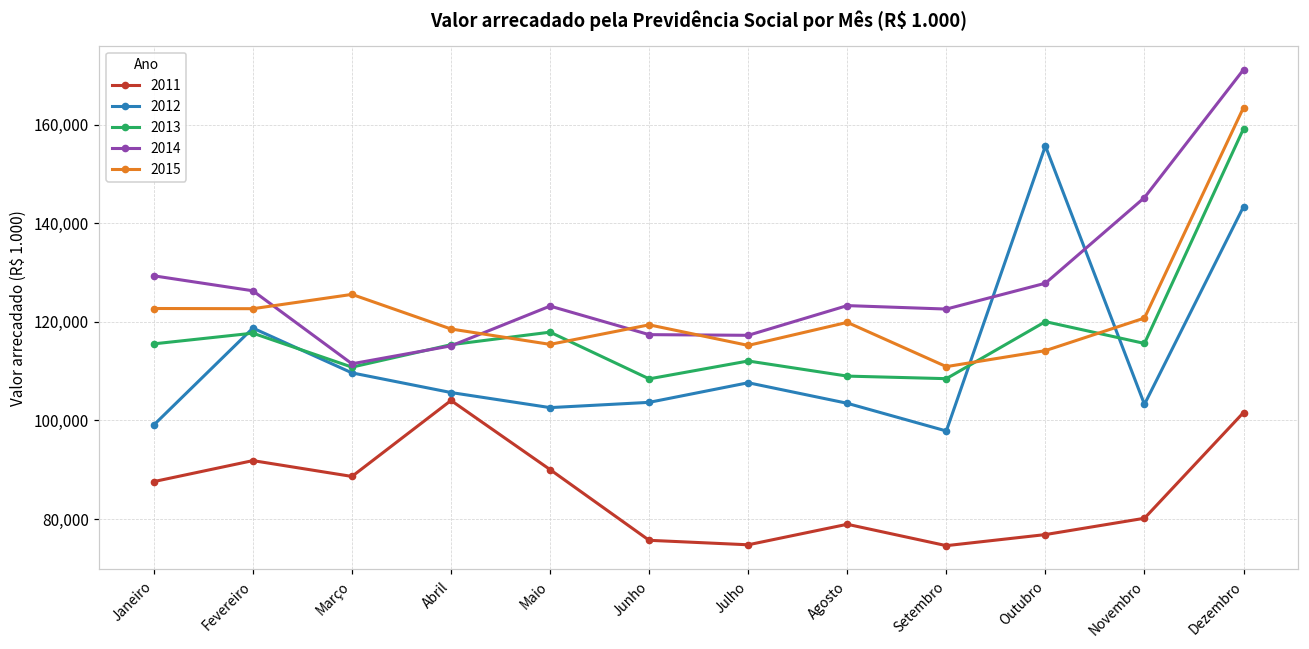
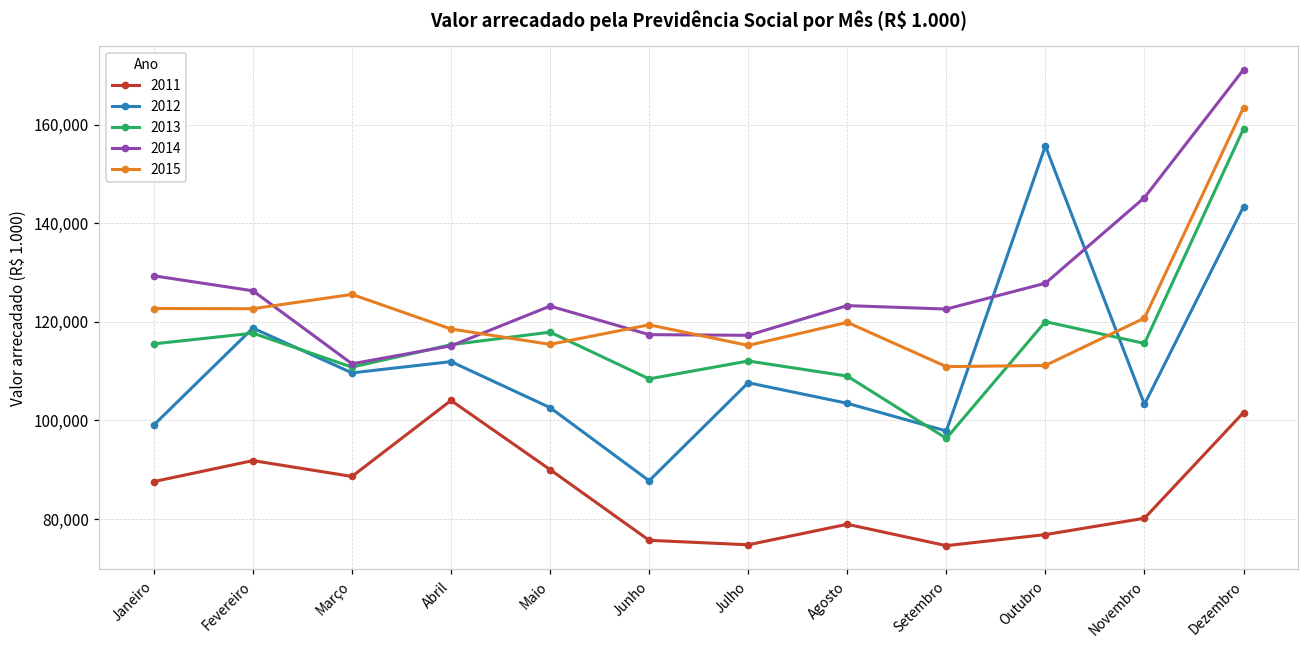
2012, Abril: 106,000 -> 112,000
2012, Junho: 104,000 -> 88,000
2013, Setembro: 108,000 -> 96,000
2015, Outubro: 114,000 -> 111,000
